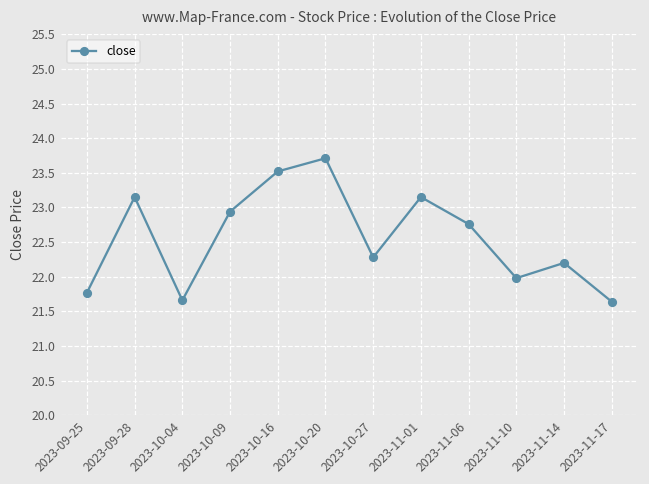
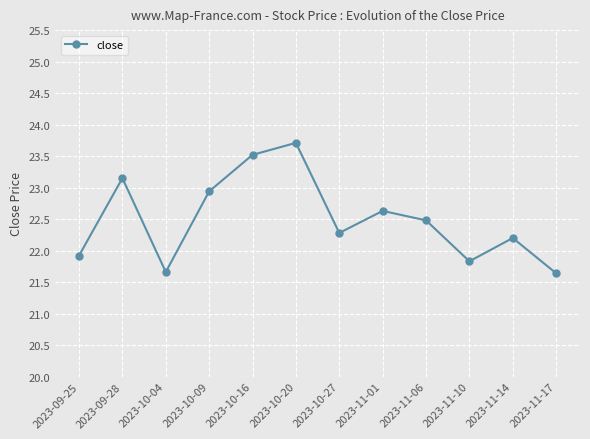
2023-09-25: 21.8 -> 21.9
2023-11-01: 23.2 -> 22.6
2023-11-06: 22.8 -> 22.5
2023-11-10: 22.0 -> 21.8
